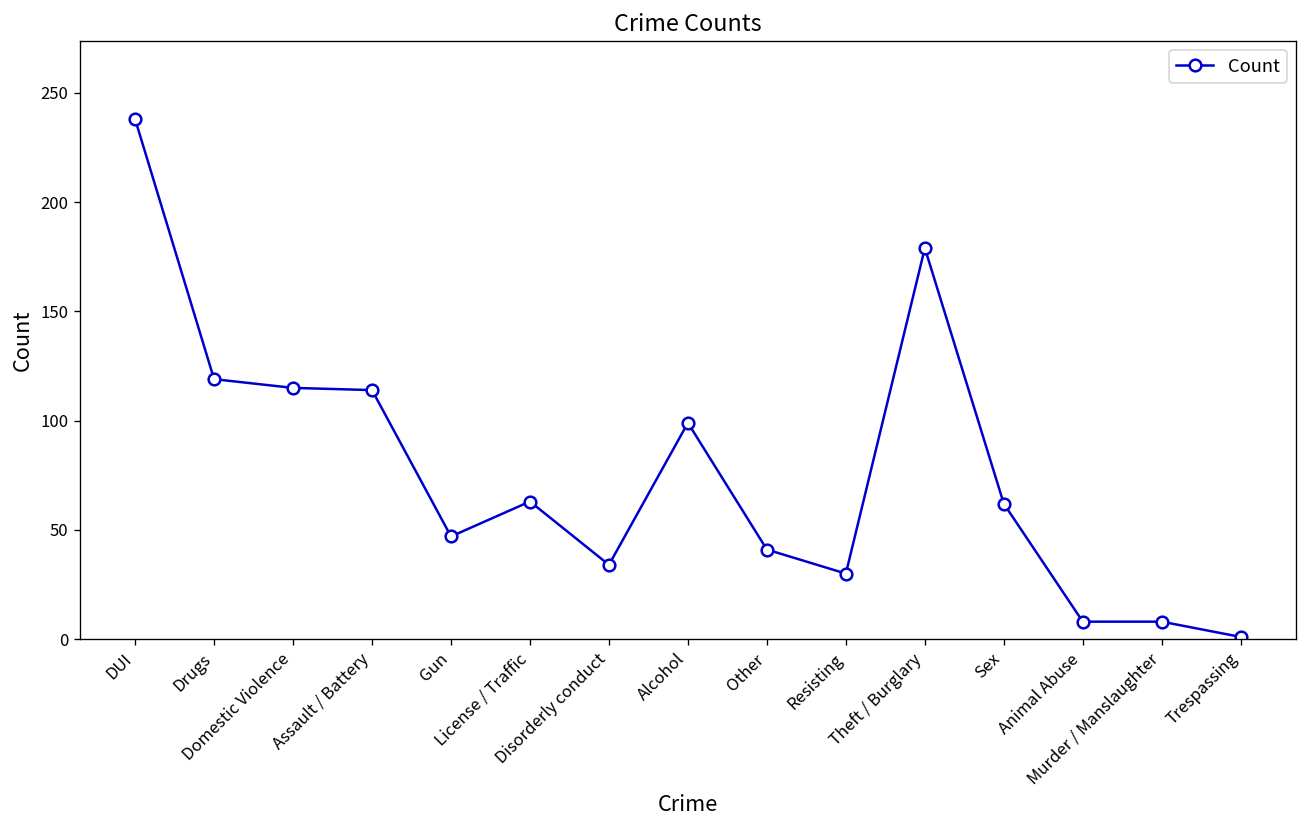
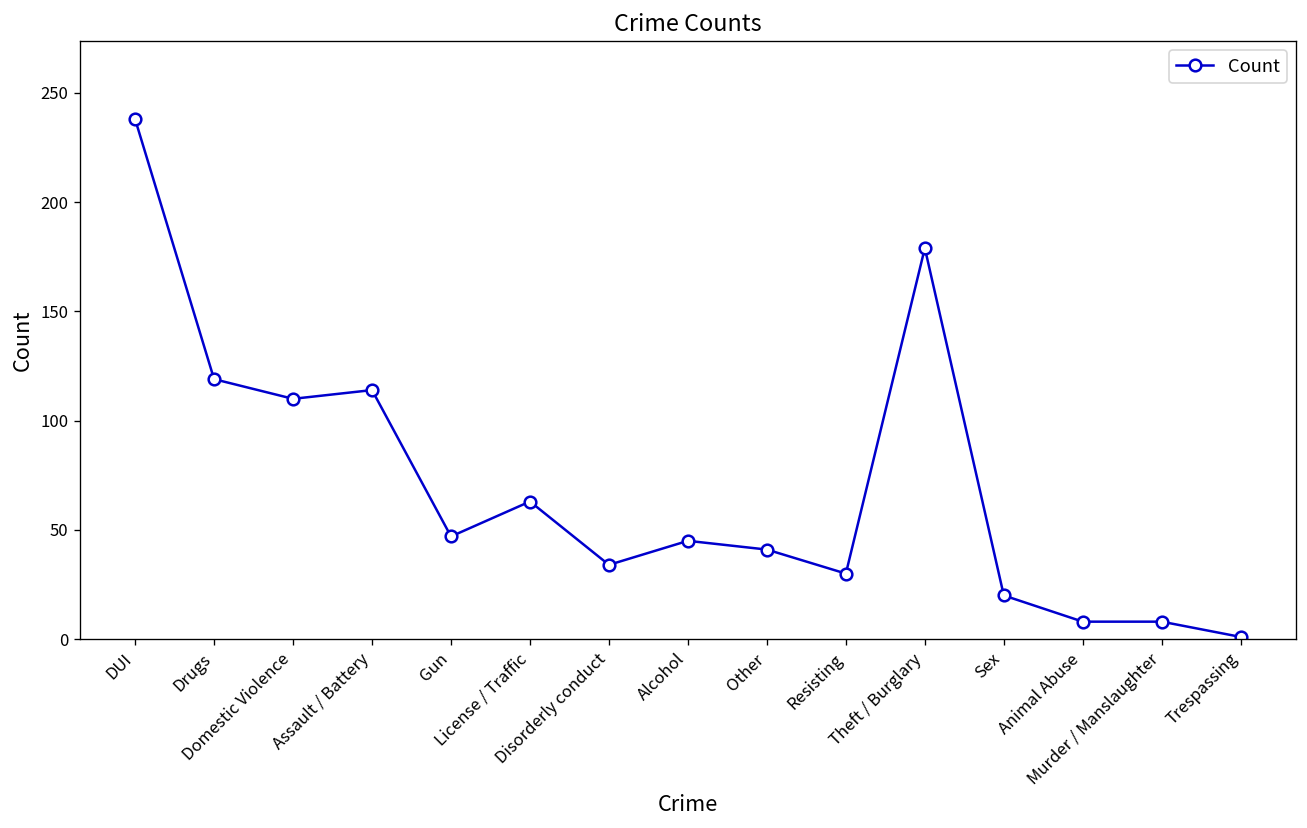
Domestic Violence: 115 -> 110
Alcohol: 99 -> 45
Sex: 62 -> 20
